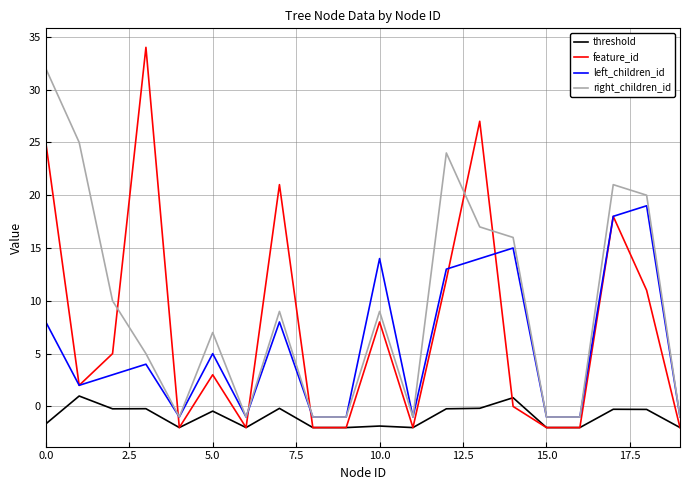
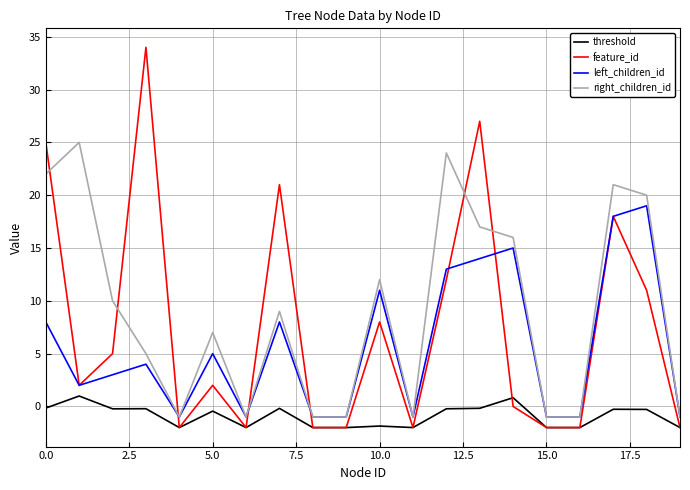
threshold, 0.0: -1.7 -> -0.2
right_children_id, 0.0: 32 -> 22
feature_id, 5.0: 3 -> 2
left_children_id, 10.0: 14 -> 11
right_children_id, 10.0: 9 -> 12
